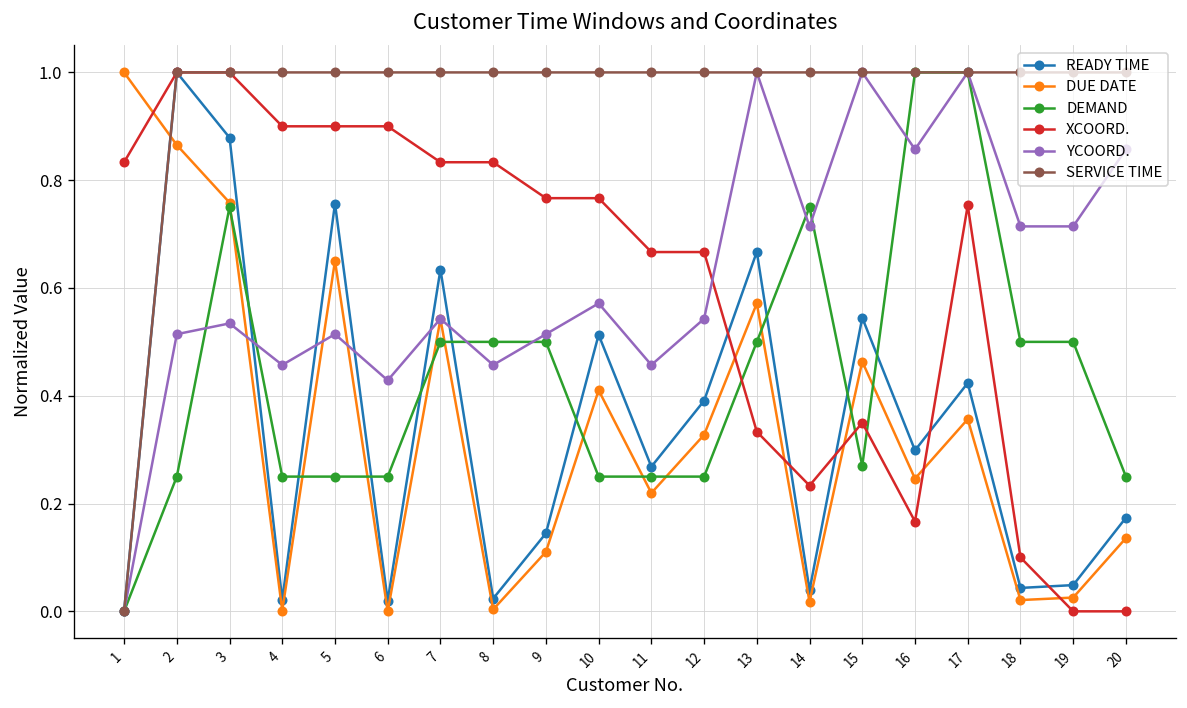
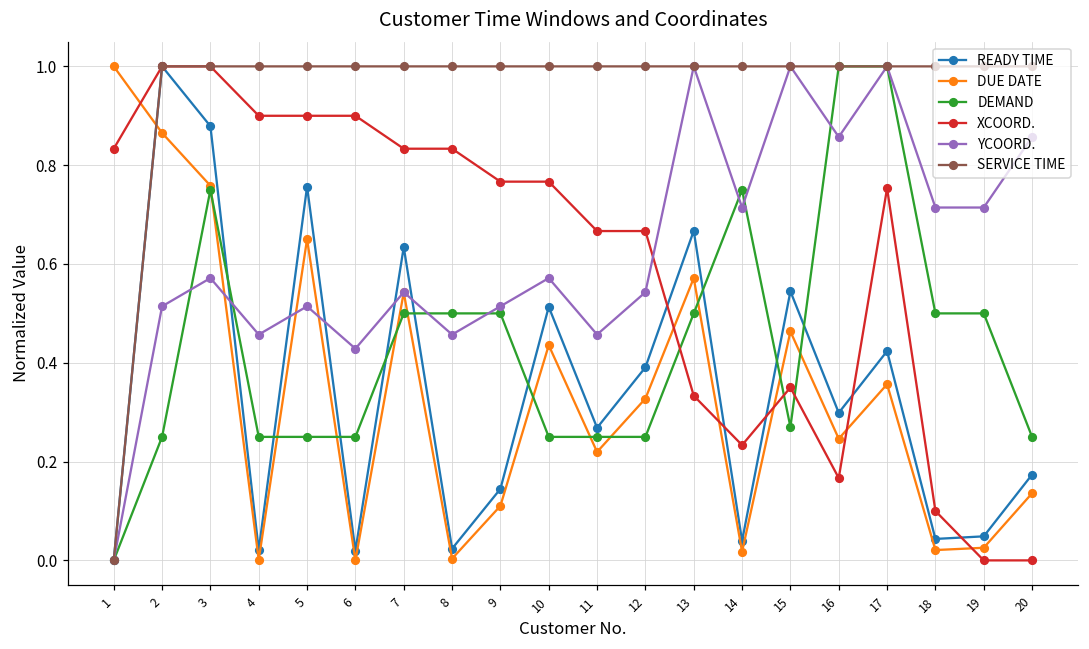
YCOORD., 3: 0.53 -> 0.57
DUE DATE, 10: 0.41 -> 0.44
